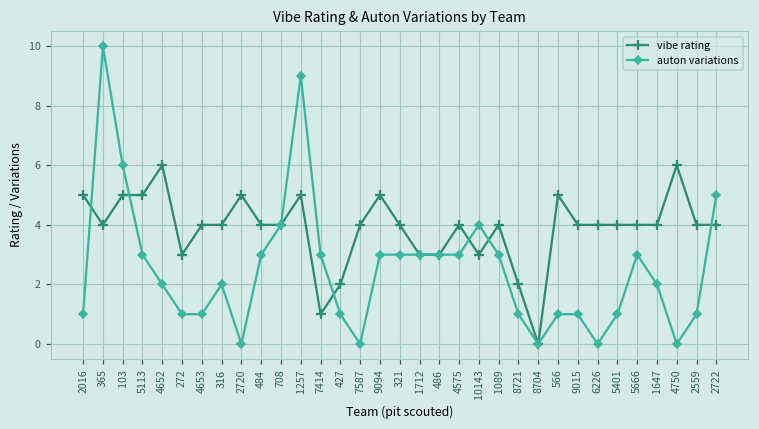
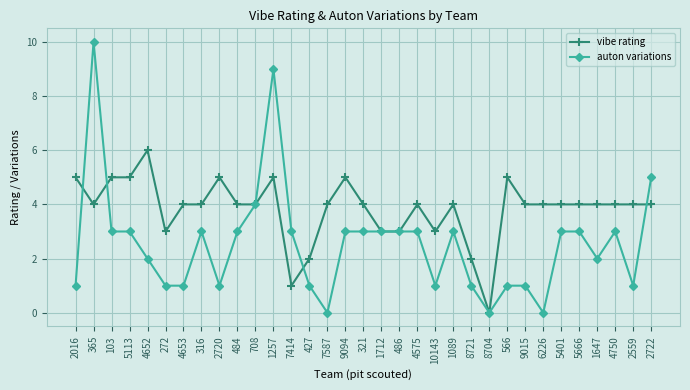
auton variations, 103: 6 -> 3
auton variations, 316: 2 -> 3
auton variations, 2720: 0 -> 1
auton variations, 10143: 4 -> 1
auton variations, 5401: 1 -> 3
vibe rating, 4750: 6 -> 4
auton variations, 4750: 0 -> 3
